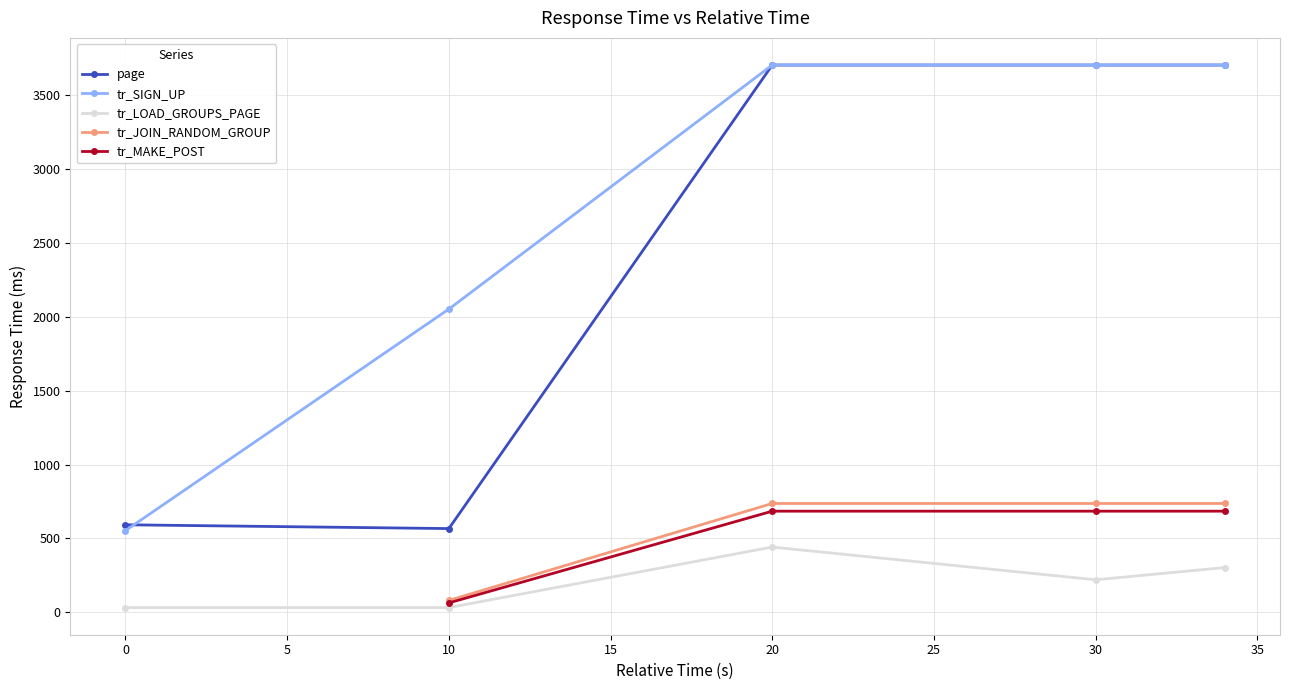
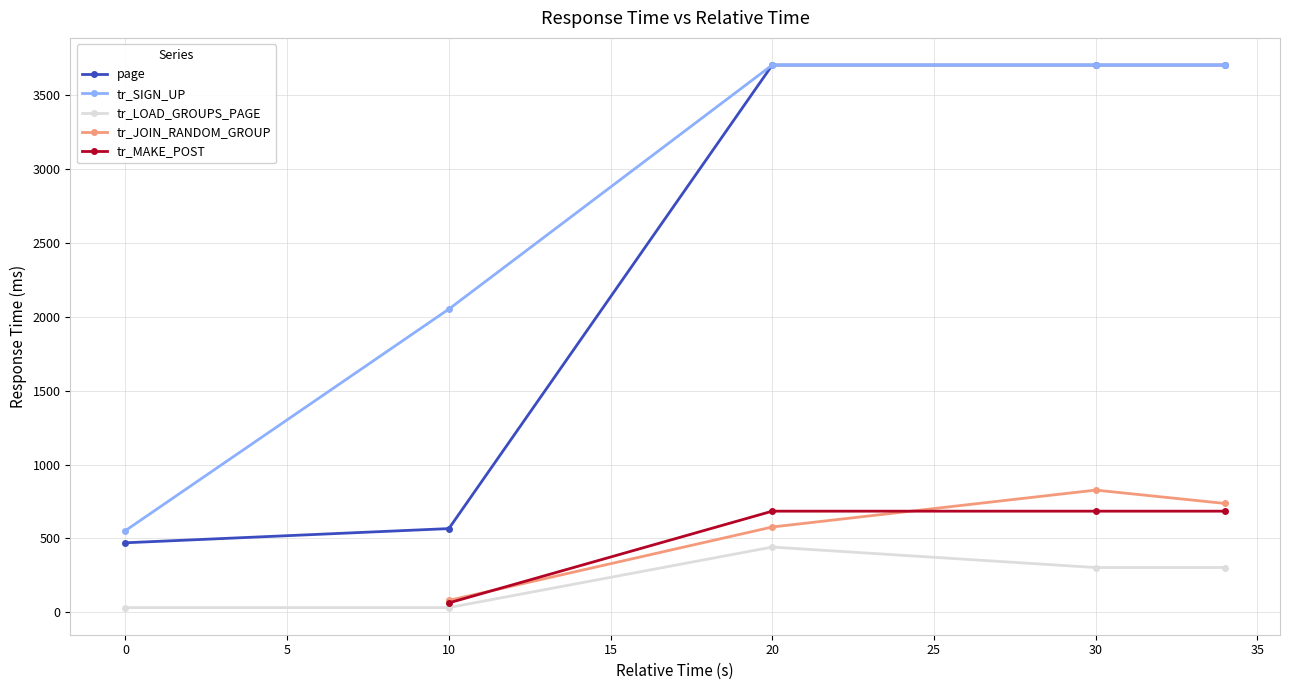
page, 0: 590 -> 470
tr_JOIN_RANDOM_GROUP, 20: 740 -> 580
tr_LOAD_GROUPS_PAGE, 30: 220 -> 300
tr_JOIN_RANDOM_GROUP, 30: 740 -> 830
